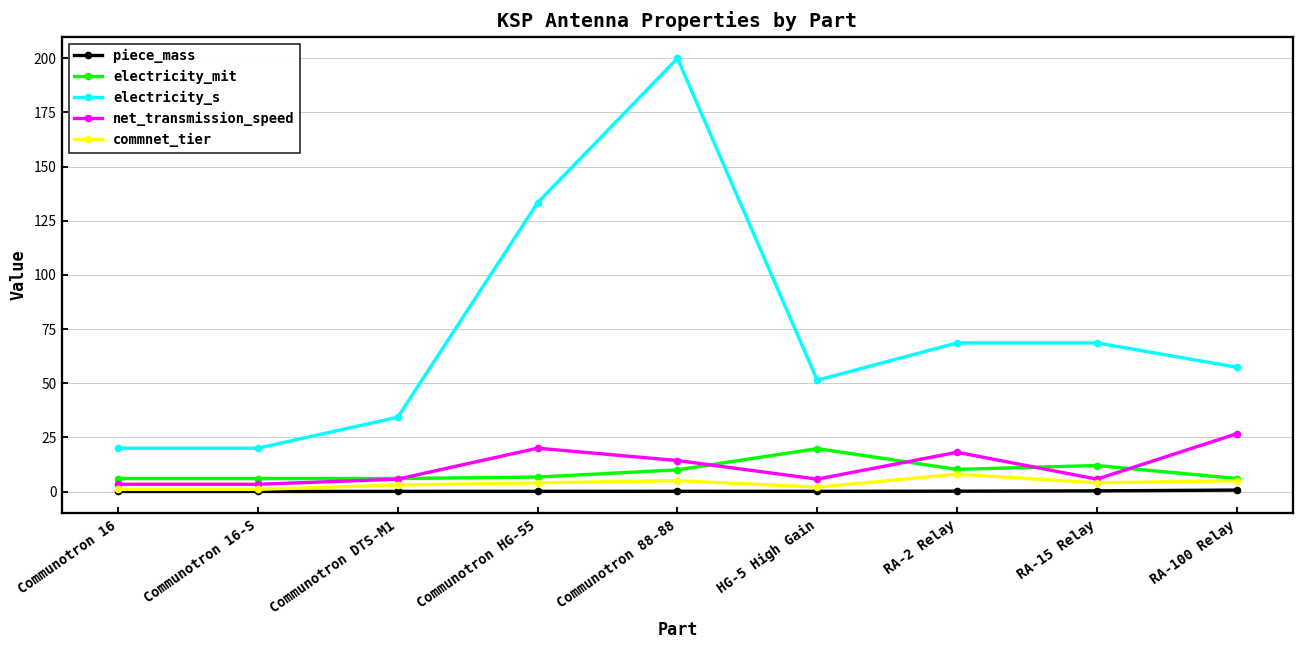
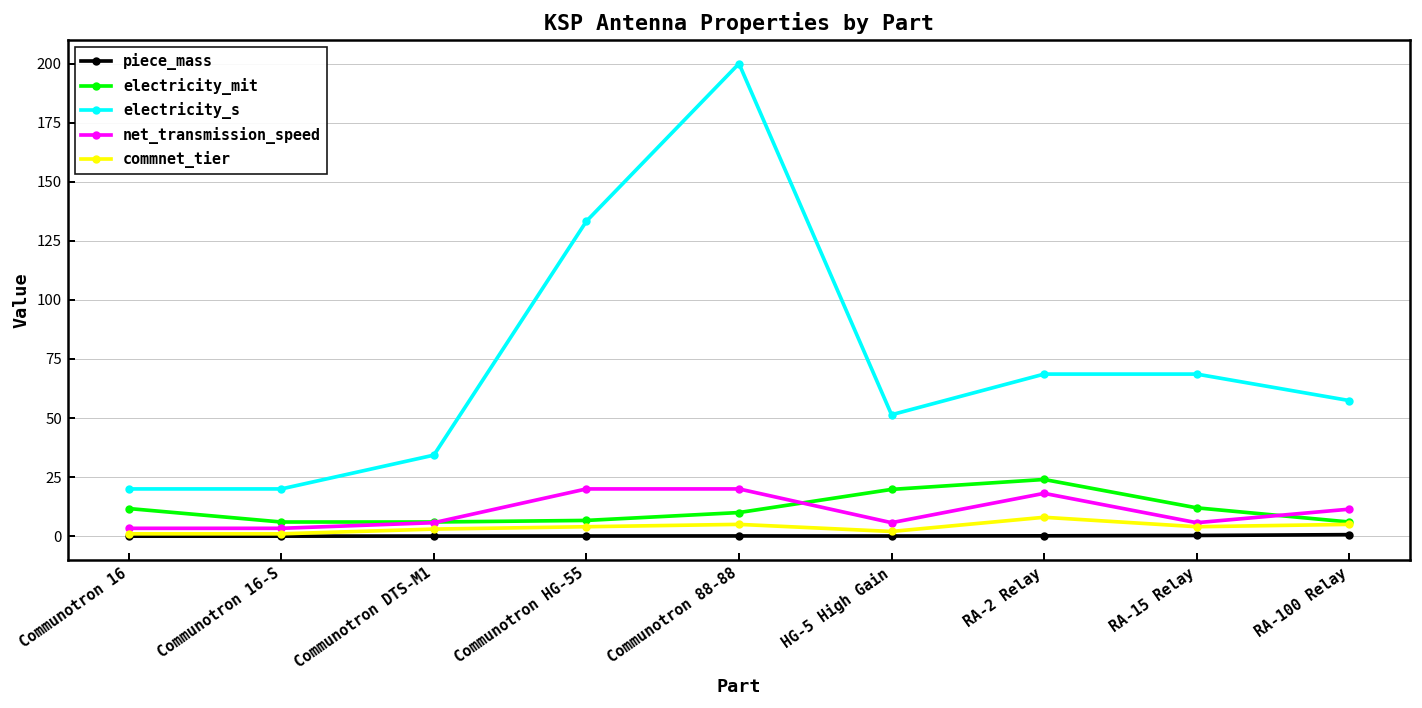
electricity_mit, Communotron 16: 6 -> 12
net_transmission_speed, Communotron 88-88: 14 -> 20
electricity_mit, RA-2 Relay: 10 -> 24
net_transmission_speed, RA-100 Relay: 27 -> 11
